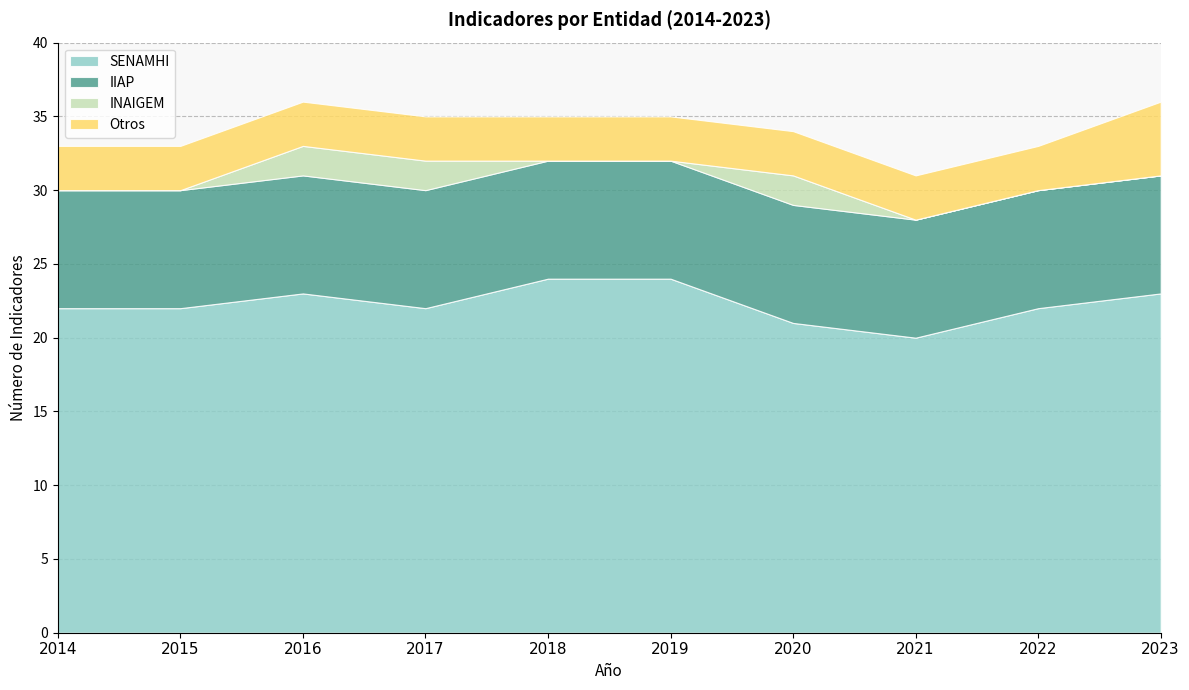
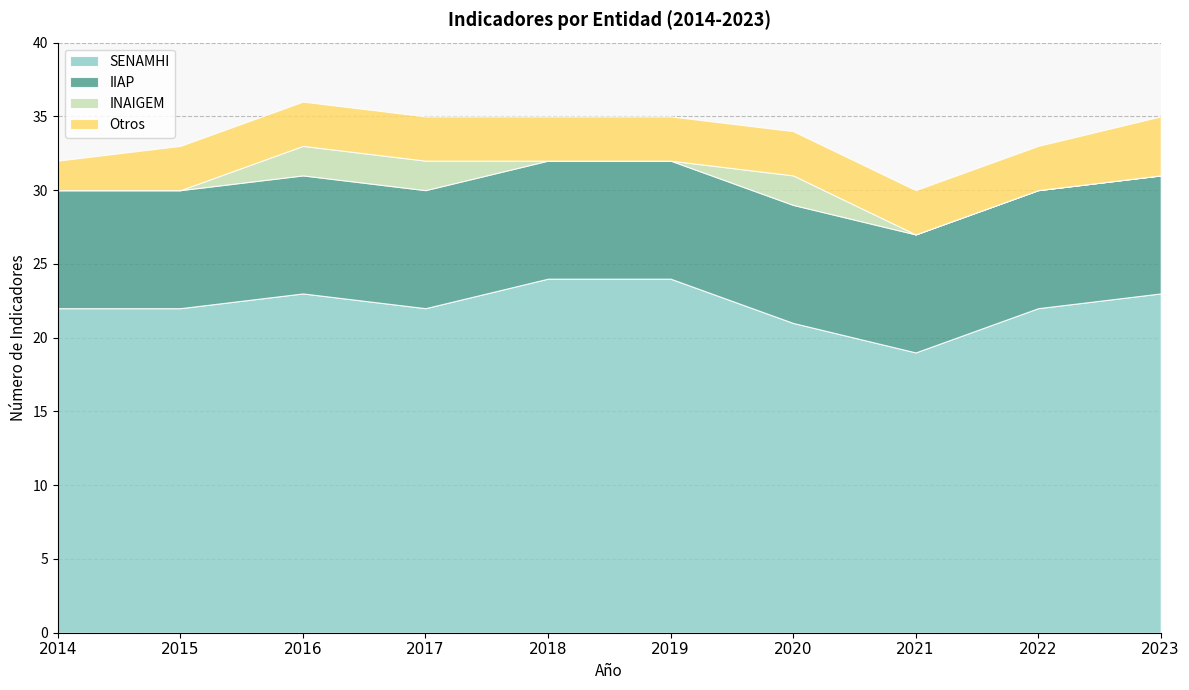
Otros, 2014: 3 -> 2
SENAMHI, 2021: 20 -> 19
Otros, 2023: 5 -> 4
